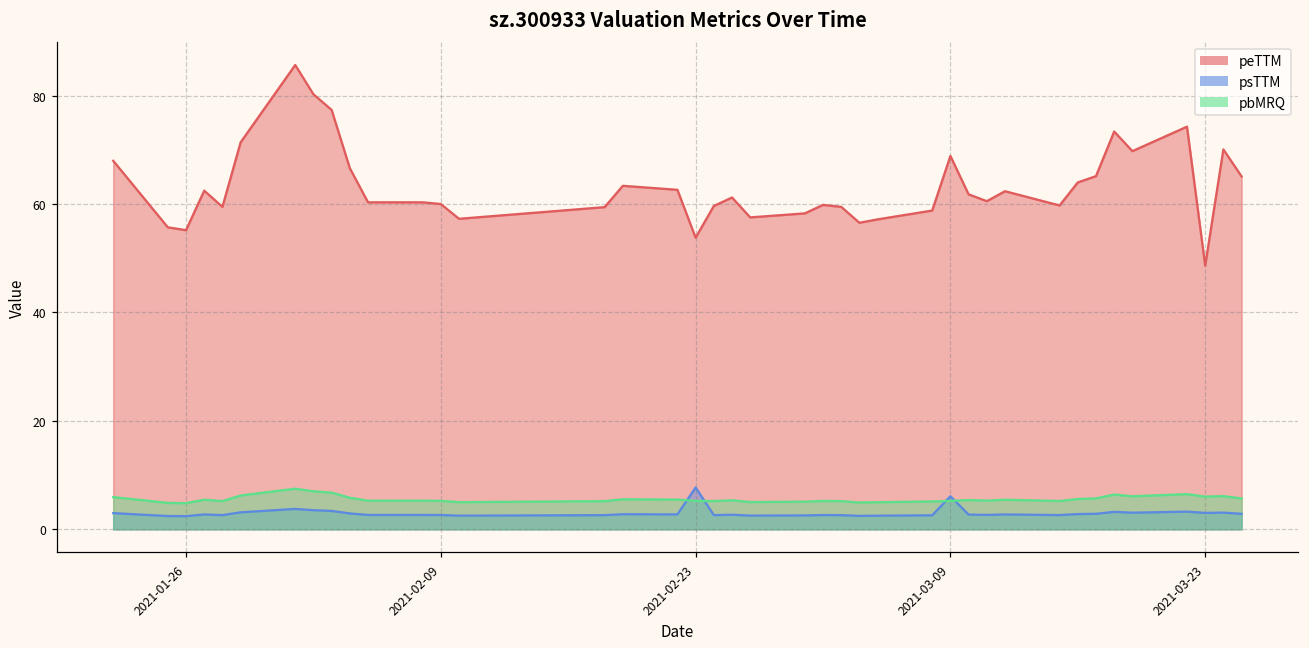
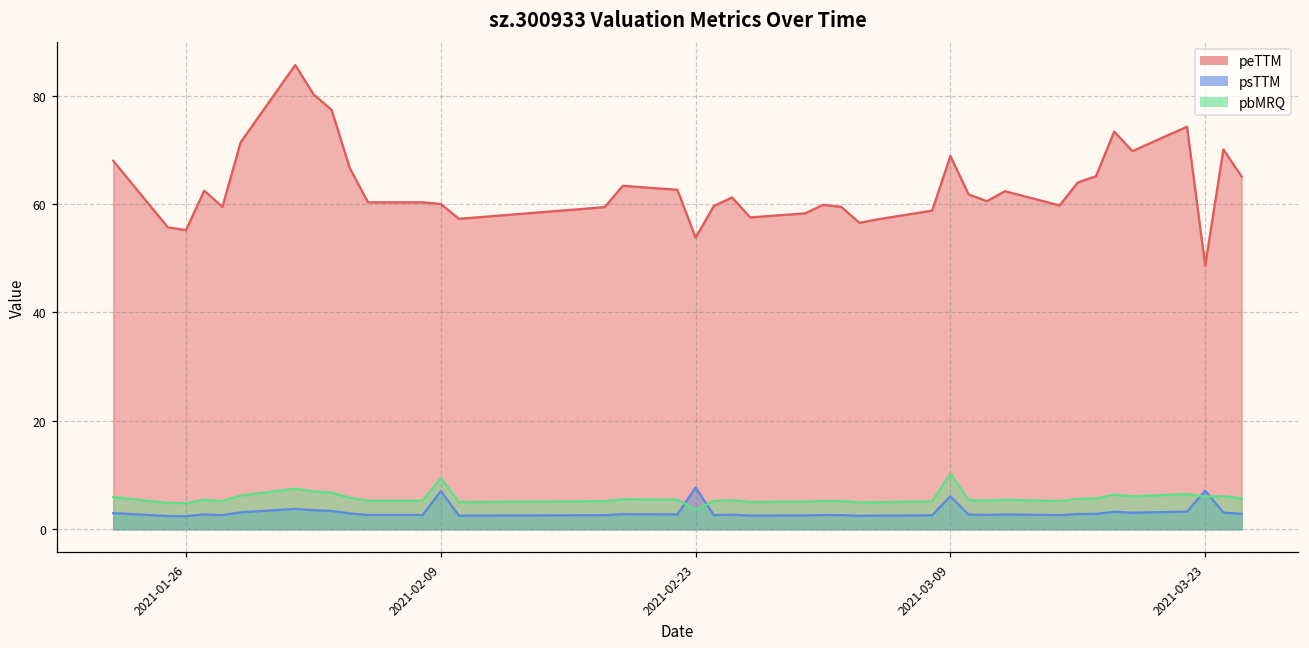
psTTM, 2021-02-09: 3 -> 7
pbMRQ, 2021-02-09: 5 -> 9
pbMRQ, 2021-02-23: 5 -> 4
pbMRQ, 2021-03-09: 5 -> 10
psTTM, 2021-03-23: 3 -> 7
